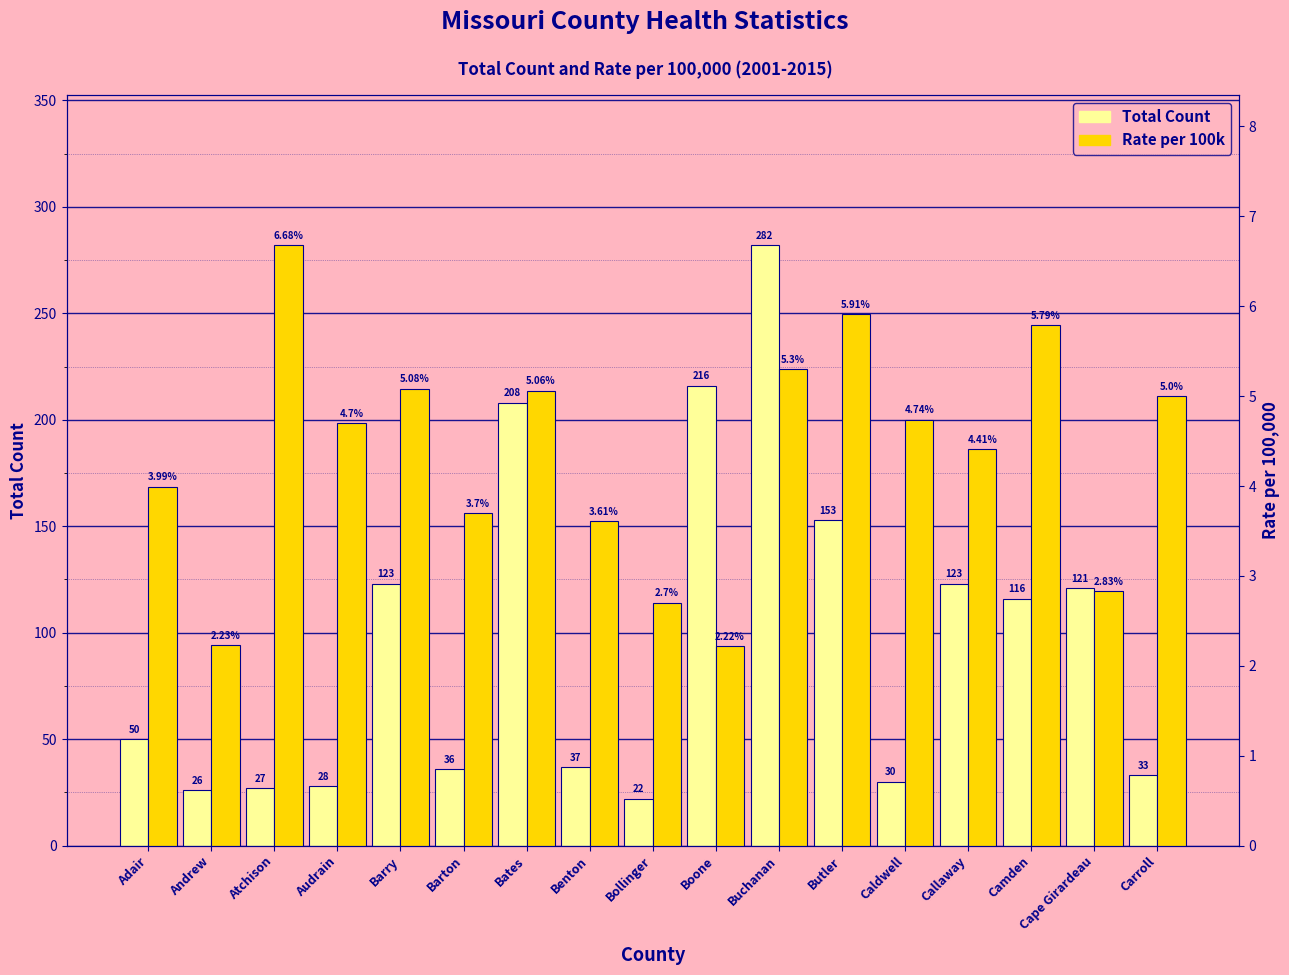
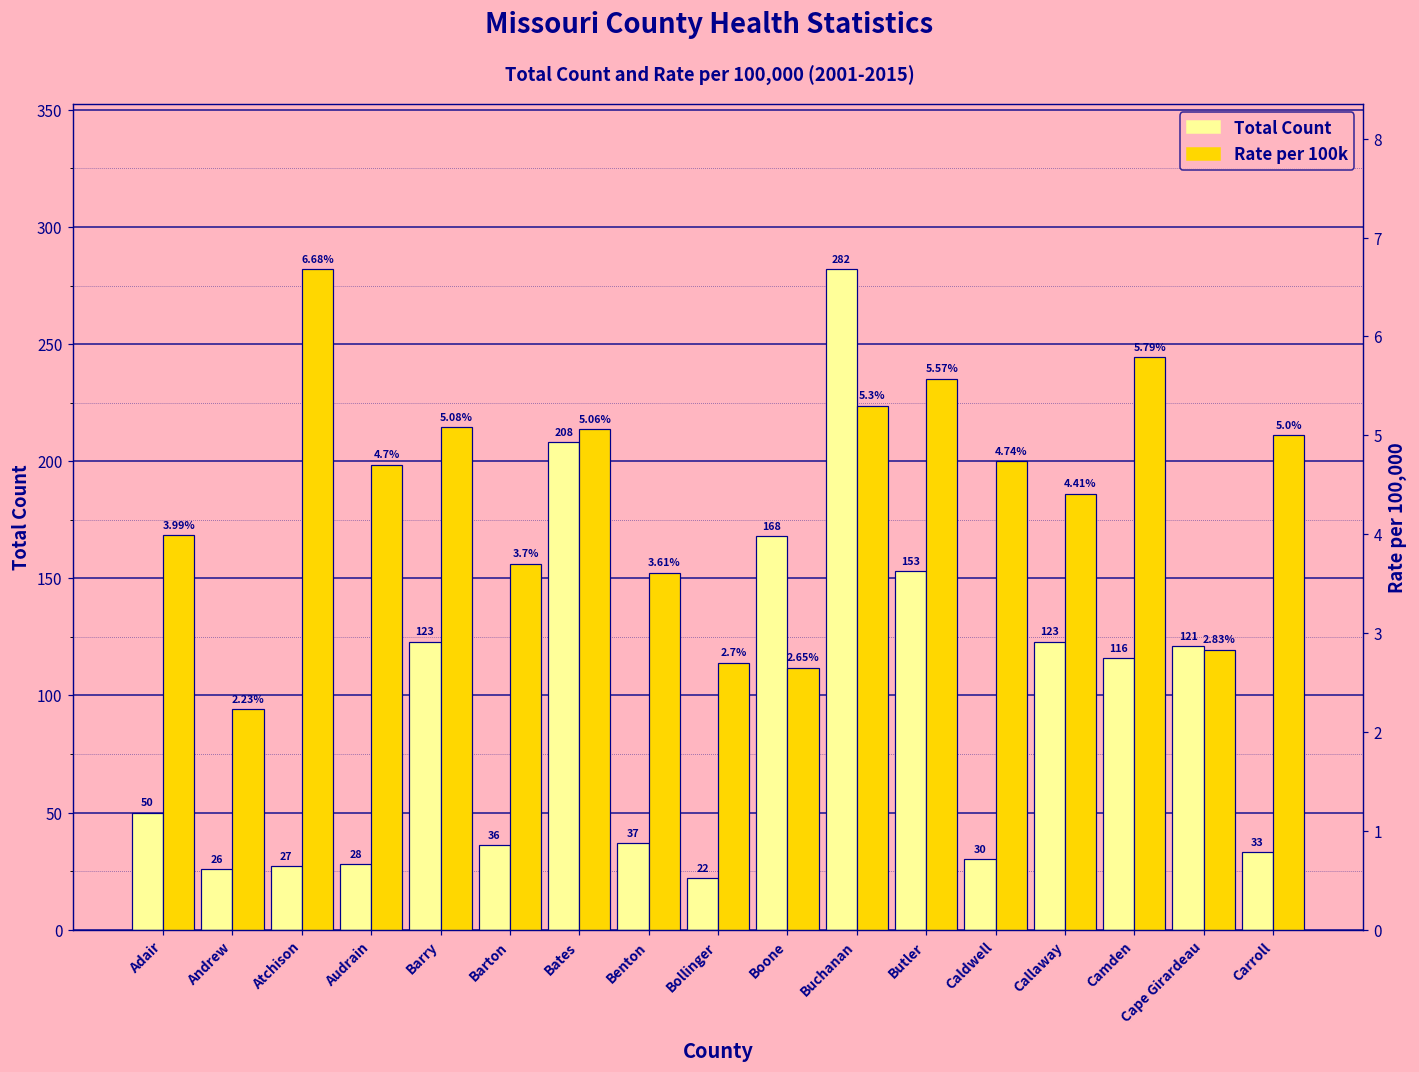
Total Count, Boone: 216 -> 168
Rate per 100k, Boone: 2.22% -> 2.65%
Rate per 100k, Butler: 5.91% -> 5.57%
